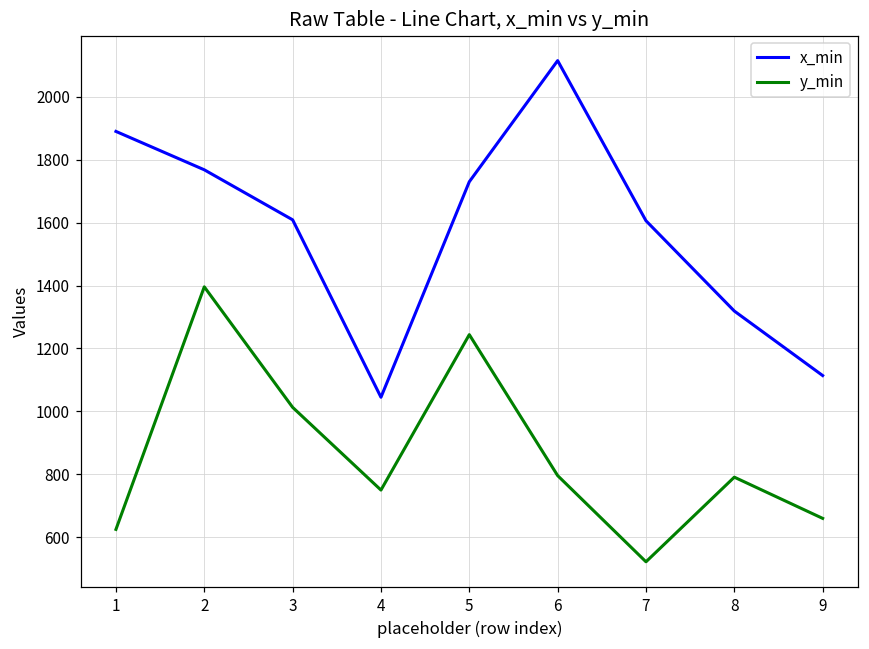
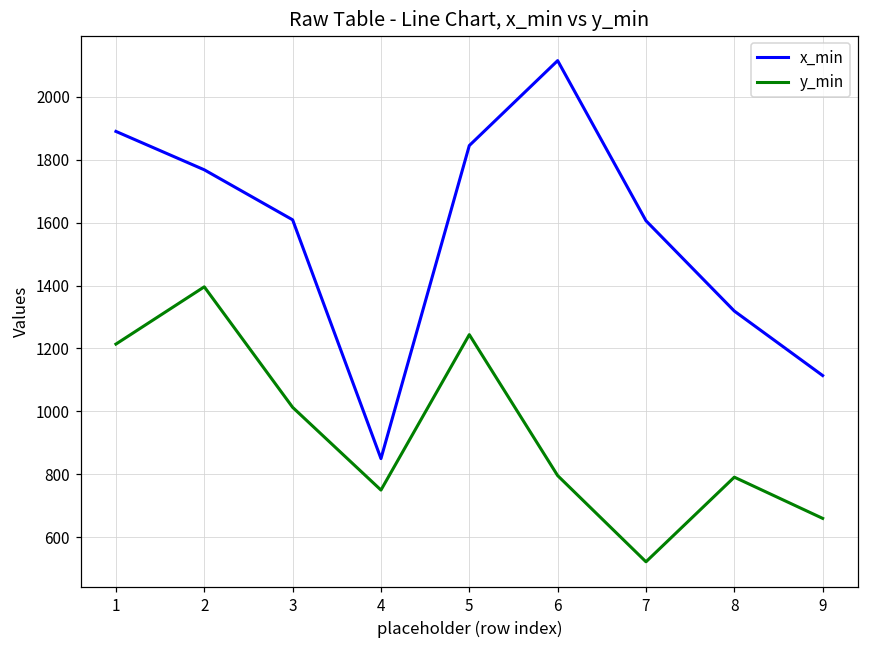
y_min, 1: 630 -> 1210
x_min, 4: 1050 -> 850
x_min, 5: 1730 -> 1850
